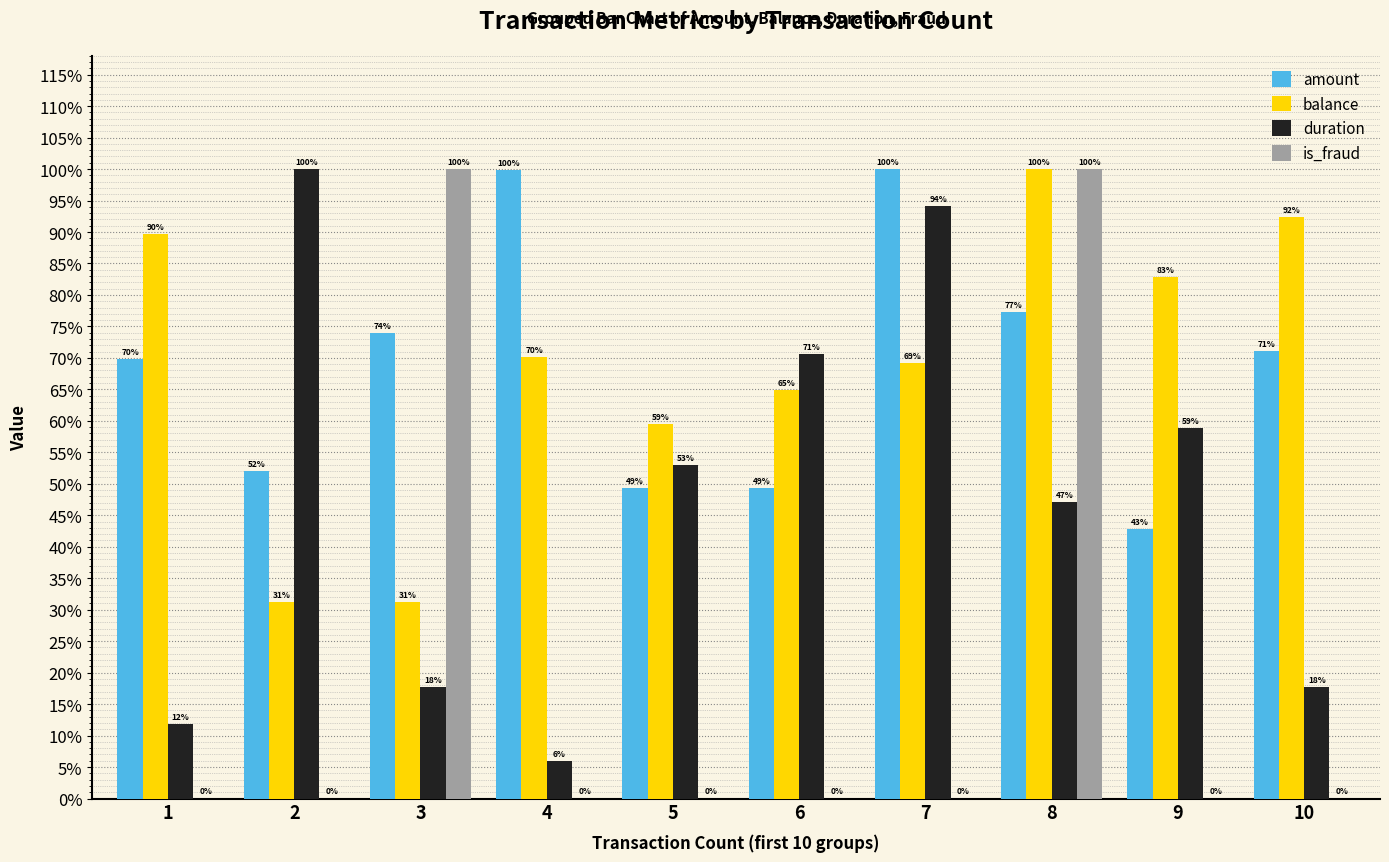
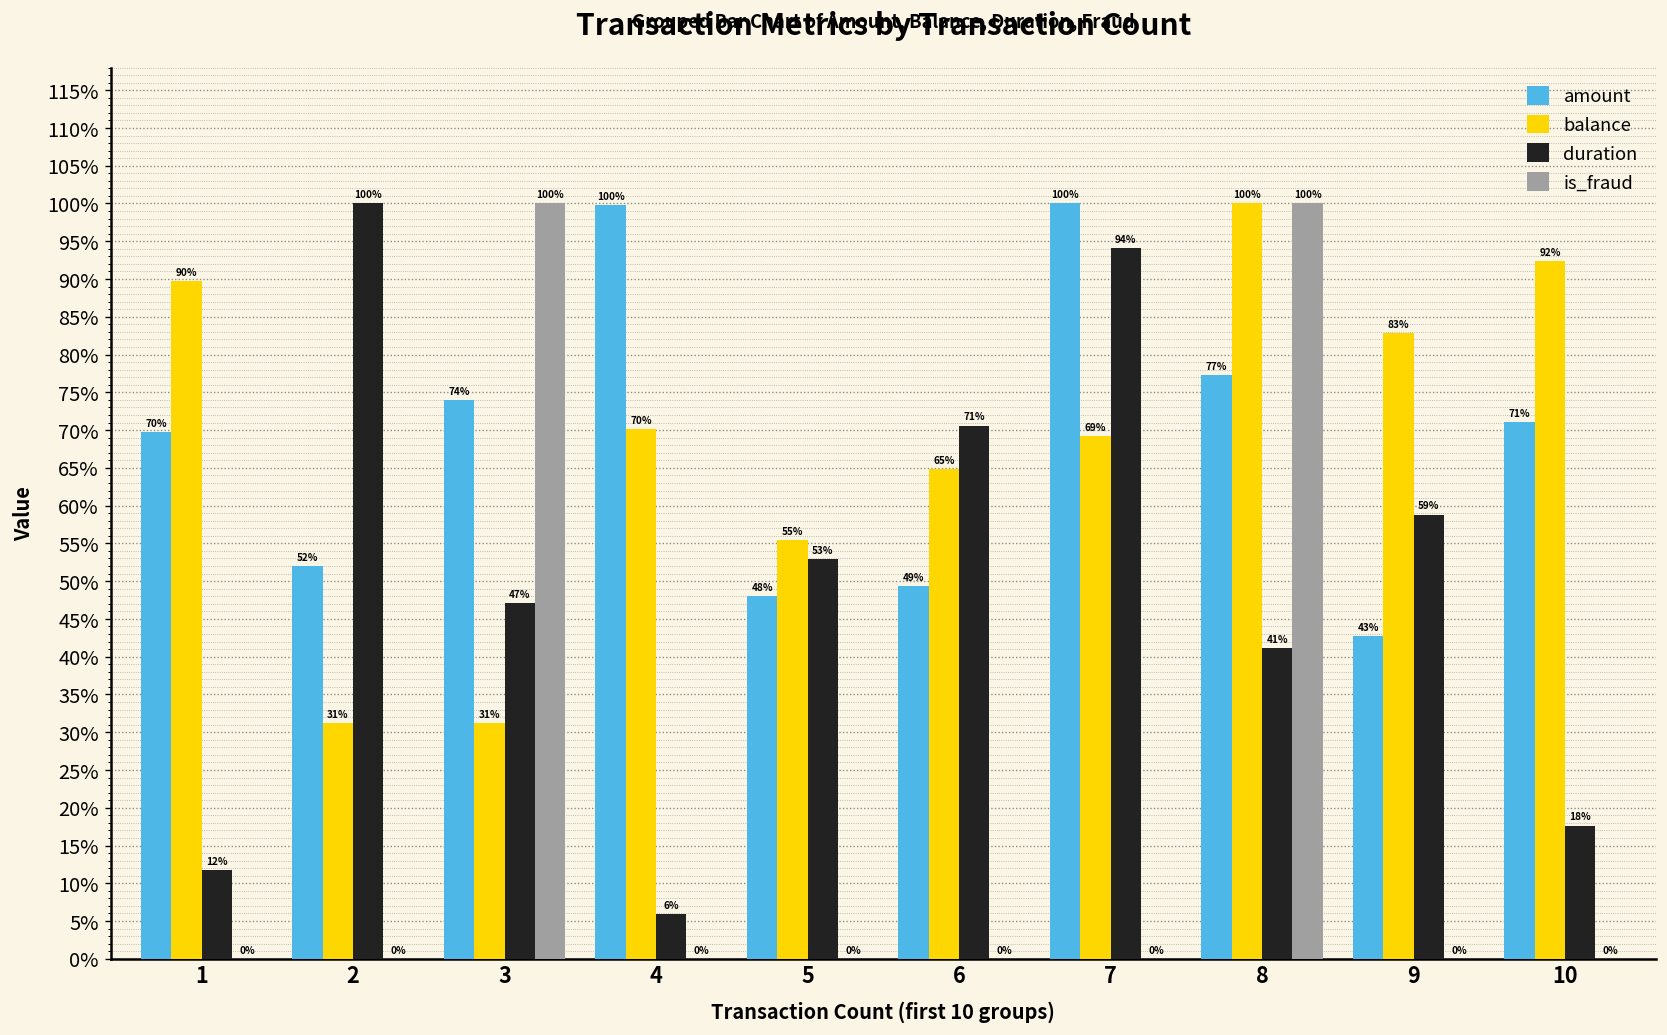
duration, 3: 18% -> 47%
amount, 5: 49% -> 48%
balance, 5: 59% -> 55%
duration, 8: 47% -> 41%
